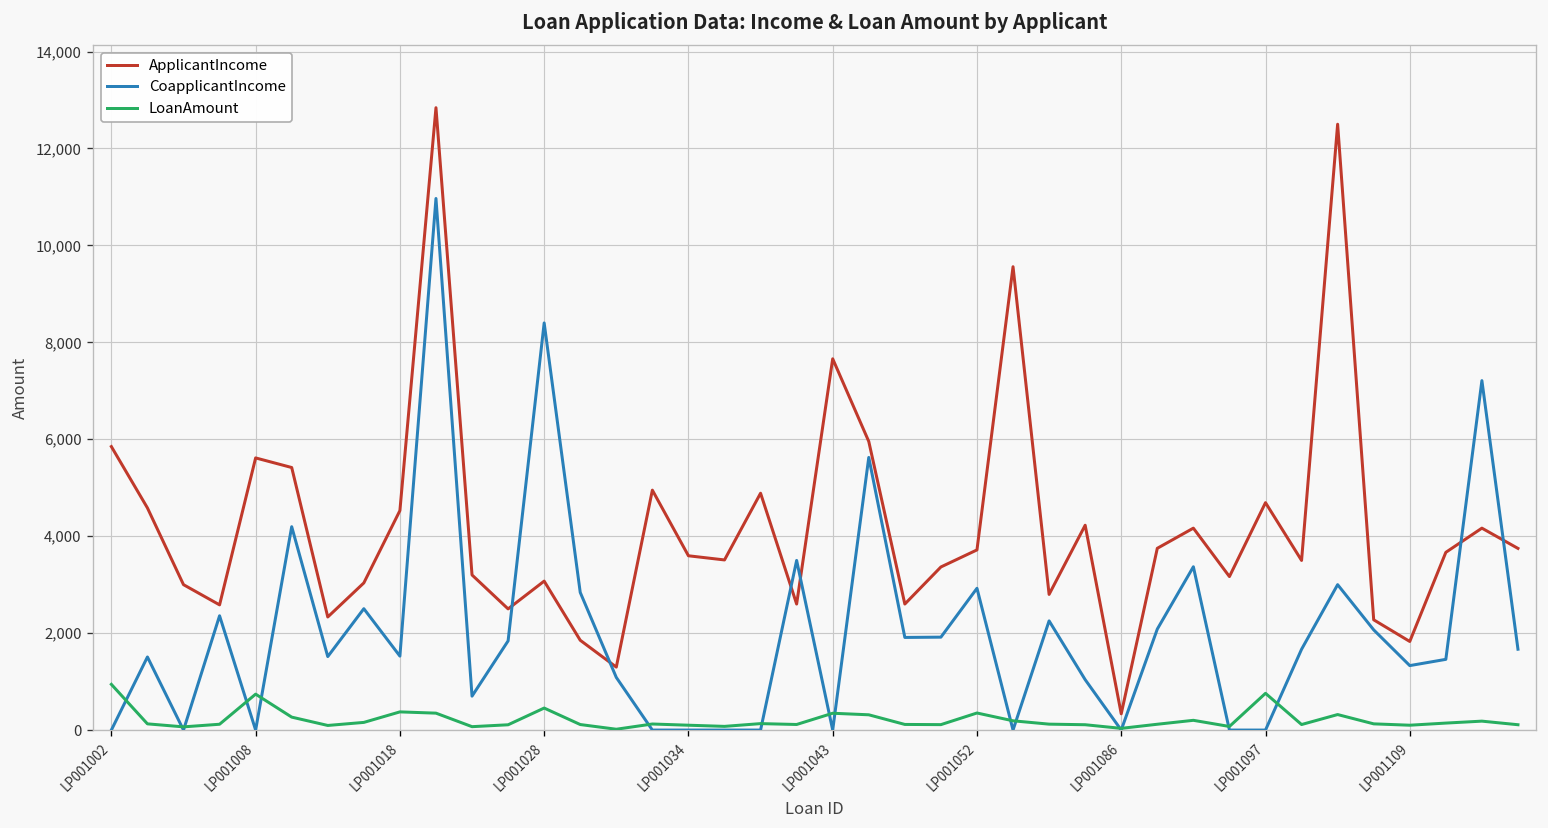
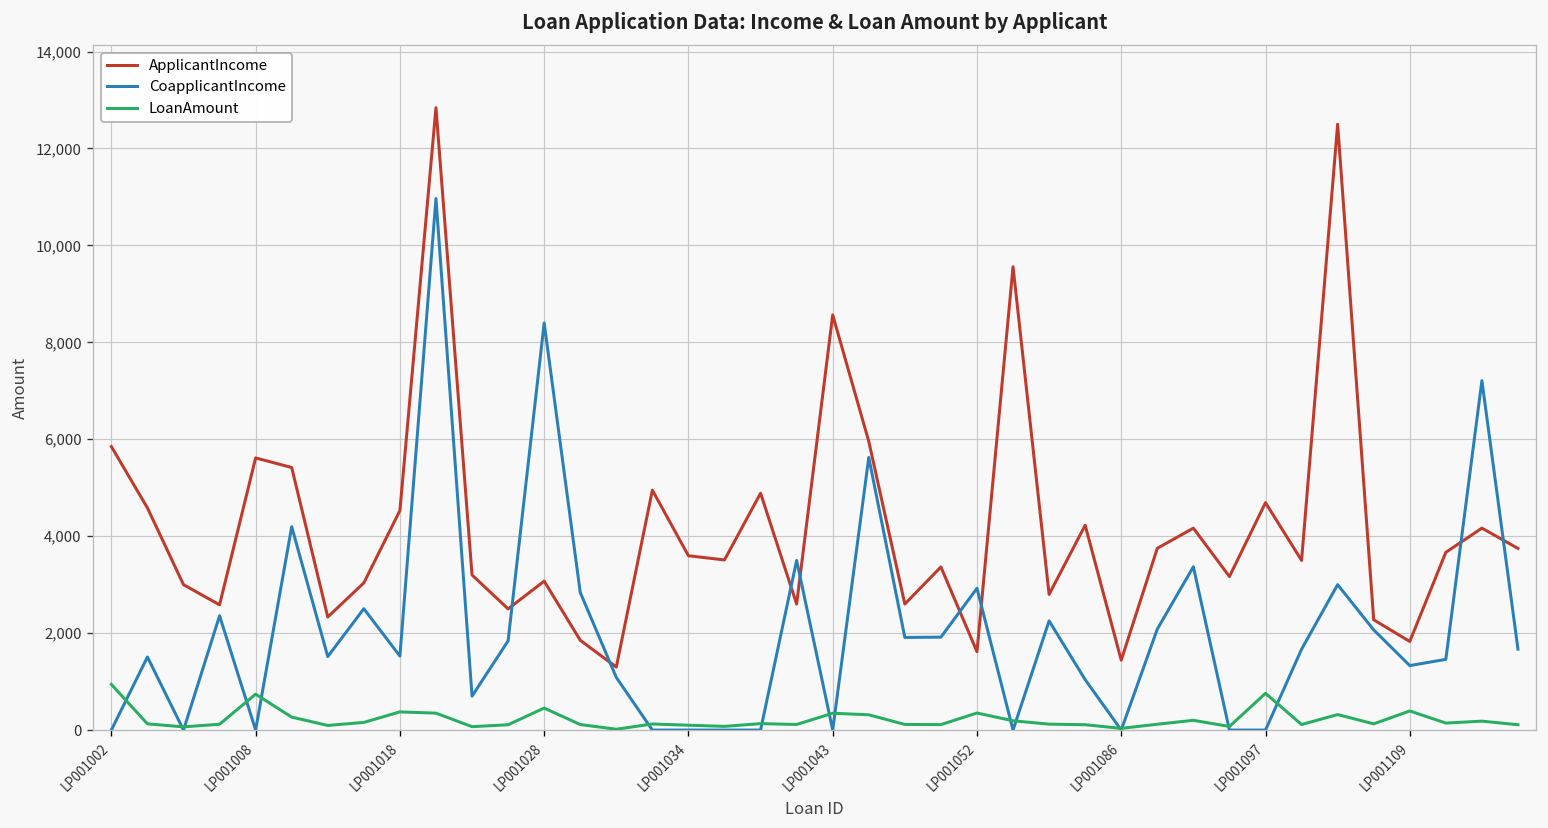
ApplicantIncome, LP001043: 7,700 -> 8,600
ApplicantIncome, LP001052: 3,700 -> 1,600
ApplicantIncome, LP001086: 300 -> 1,400
LoanAmount, LP001109: 100 -> 400
